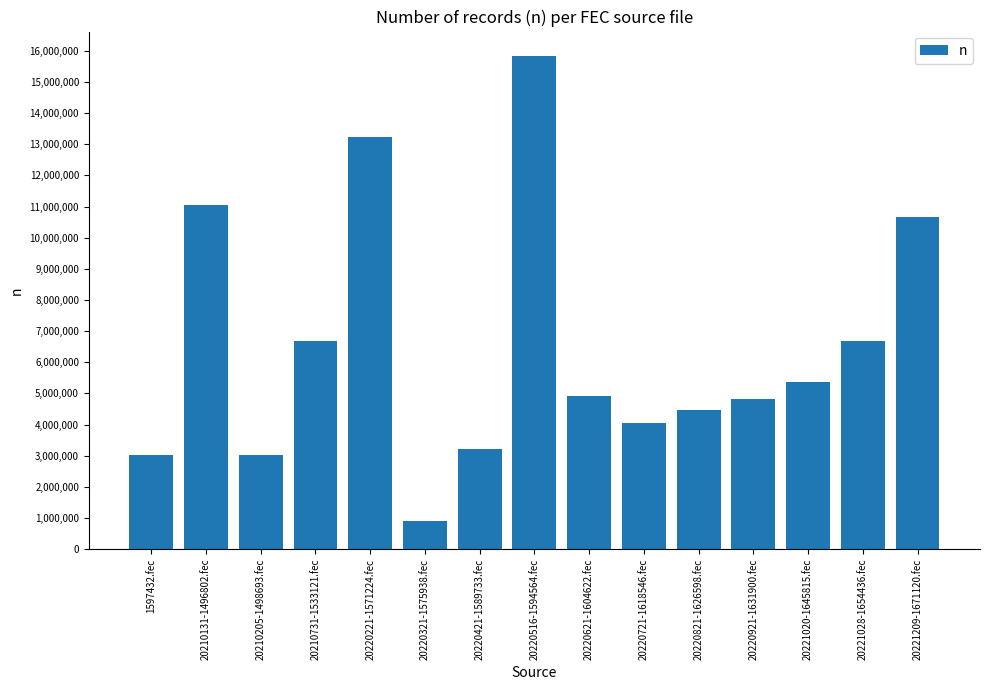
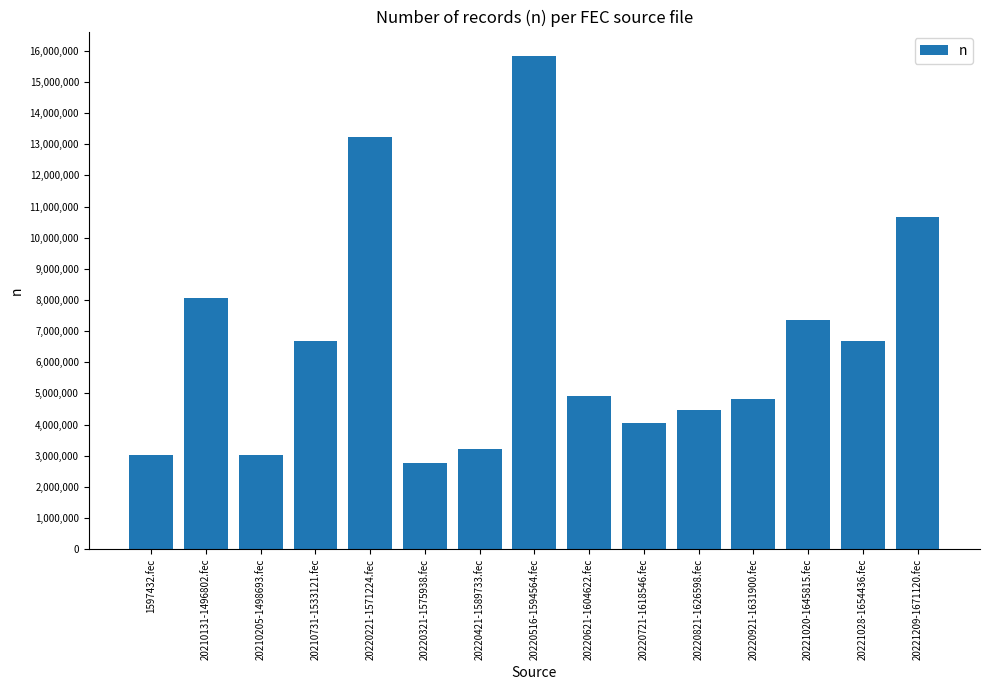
20210131-1496802.fec: 11,000,000 -> 8,100,000
20220321-1575938.fec: 900,000 -> 2,800,000
20221020-1645815.fec: 5,400,000 -> 7,400,000
